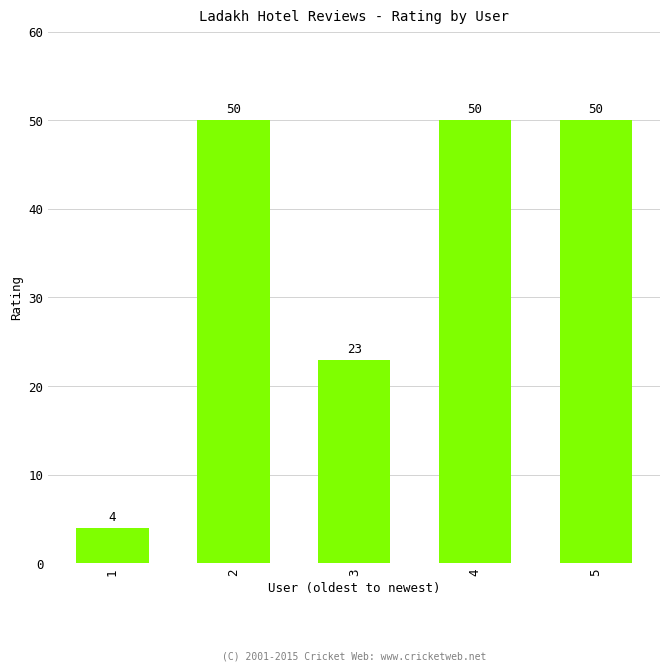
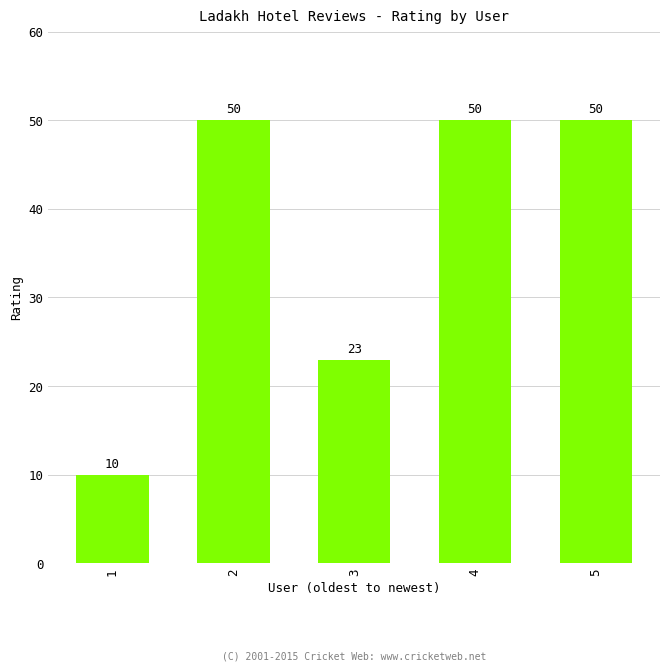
1: 4 -> 10
